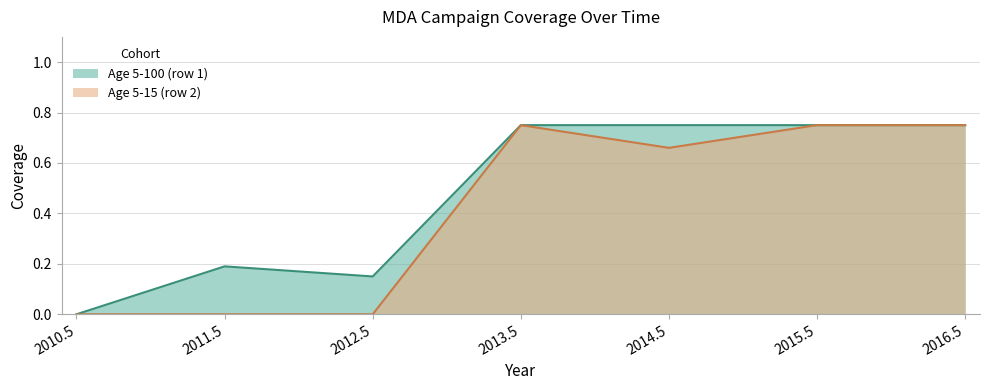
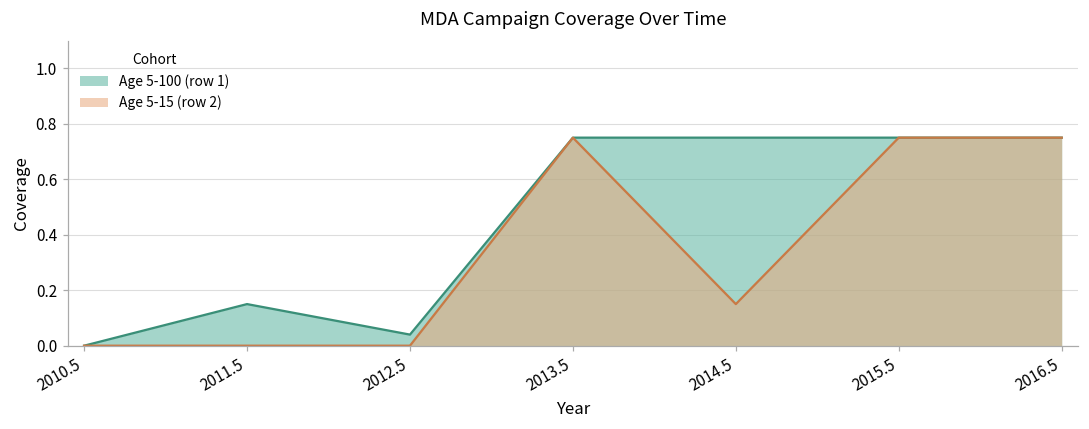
Age 5-100 (row 1), 2011.5: 0.19 -> 0.15
Age 5-100 (row 1), 2012.5: 0.15 -> 0.04
Age 5-15 (row 2), 2014.5: 0.66 -> 0.15
